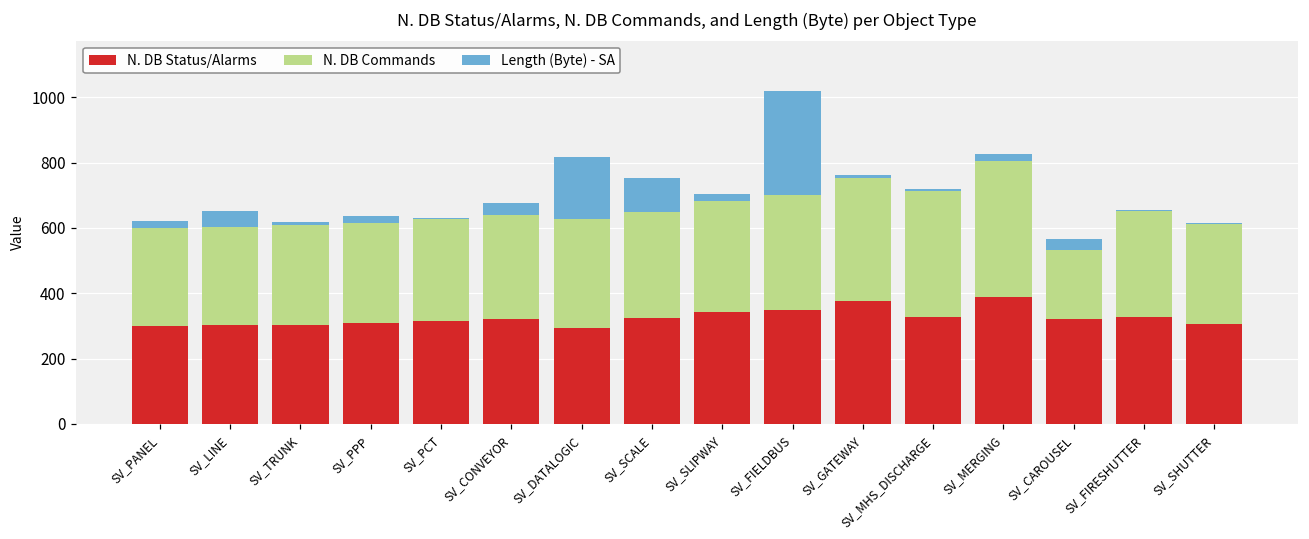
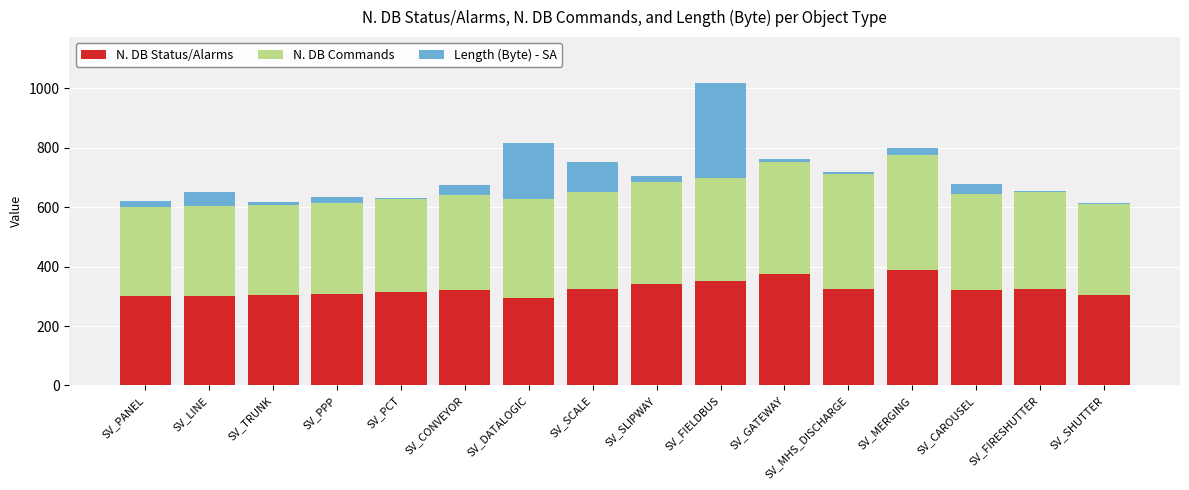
N. DB Commands, SV_MERGING: 420 -> 390
N. DB Commands, SV_CAROUSEL: 210 -> 320
